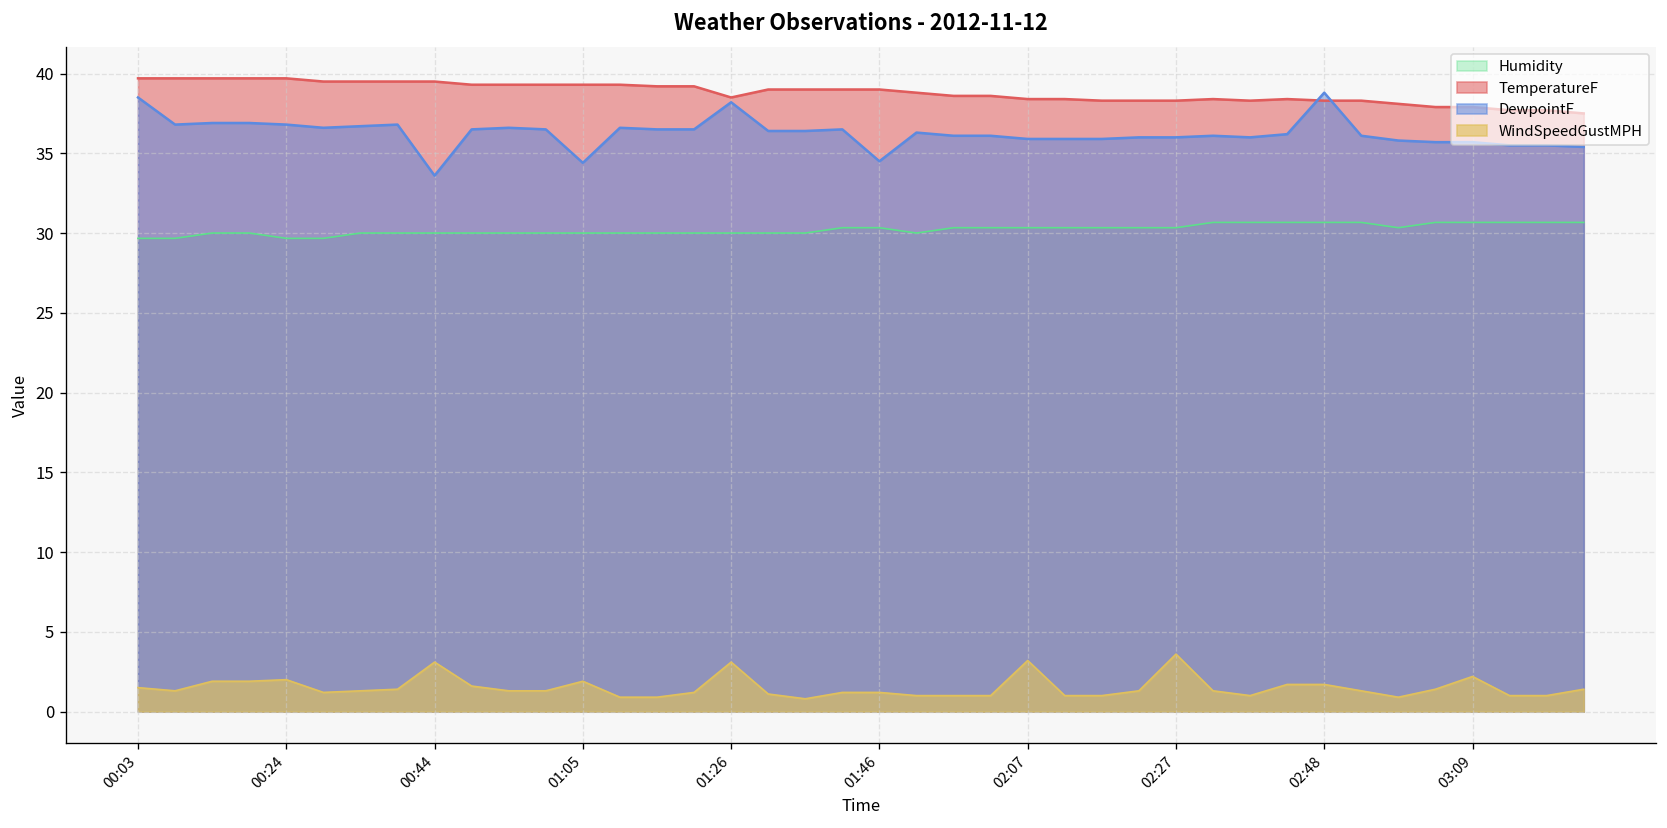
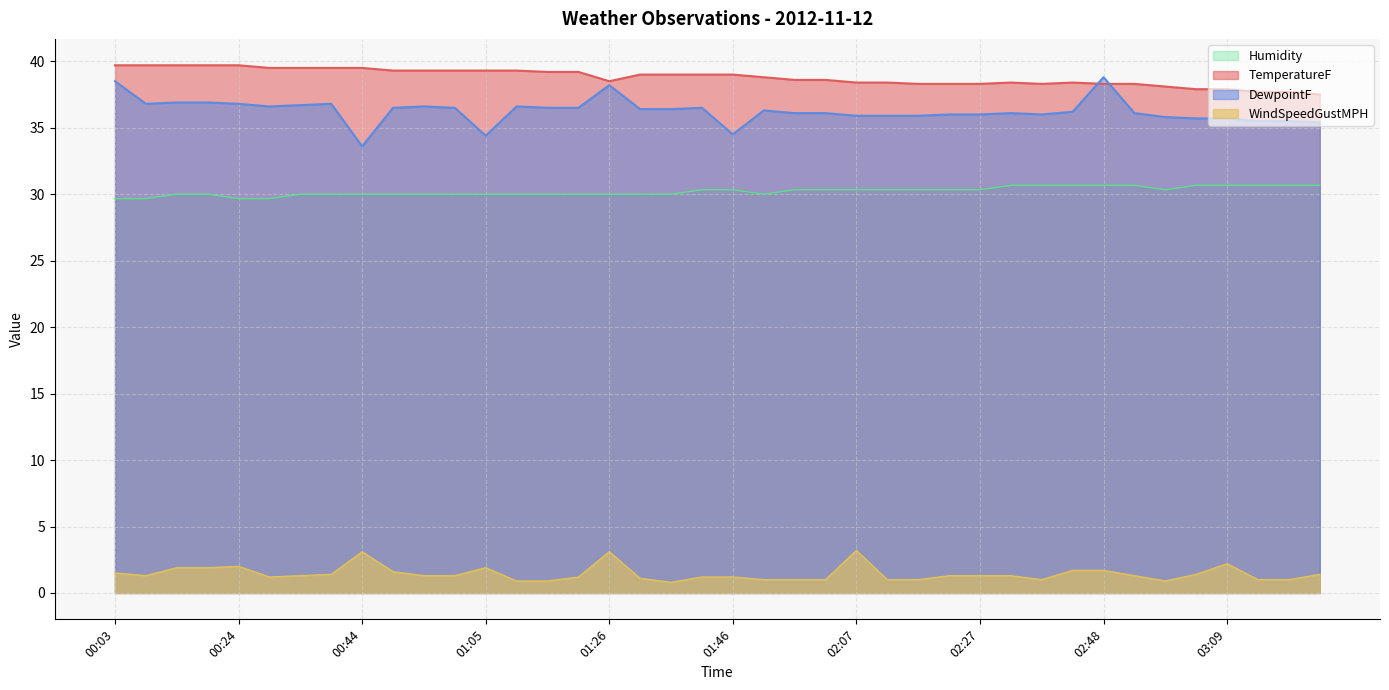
WindSpeedGustMPH, 02:27: 3.6 -> 1.3
